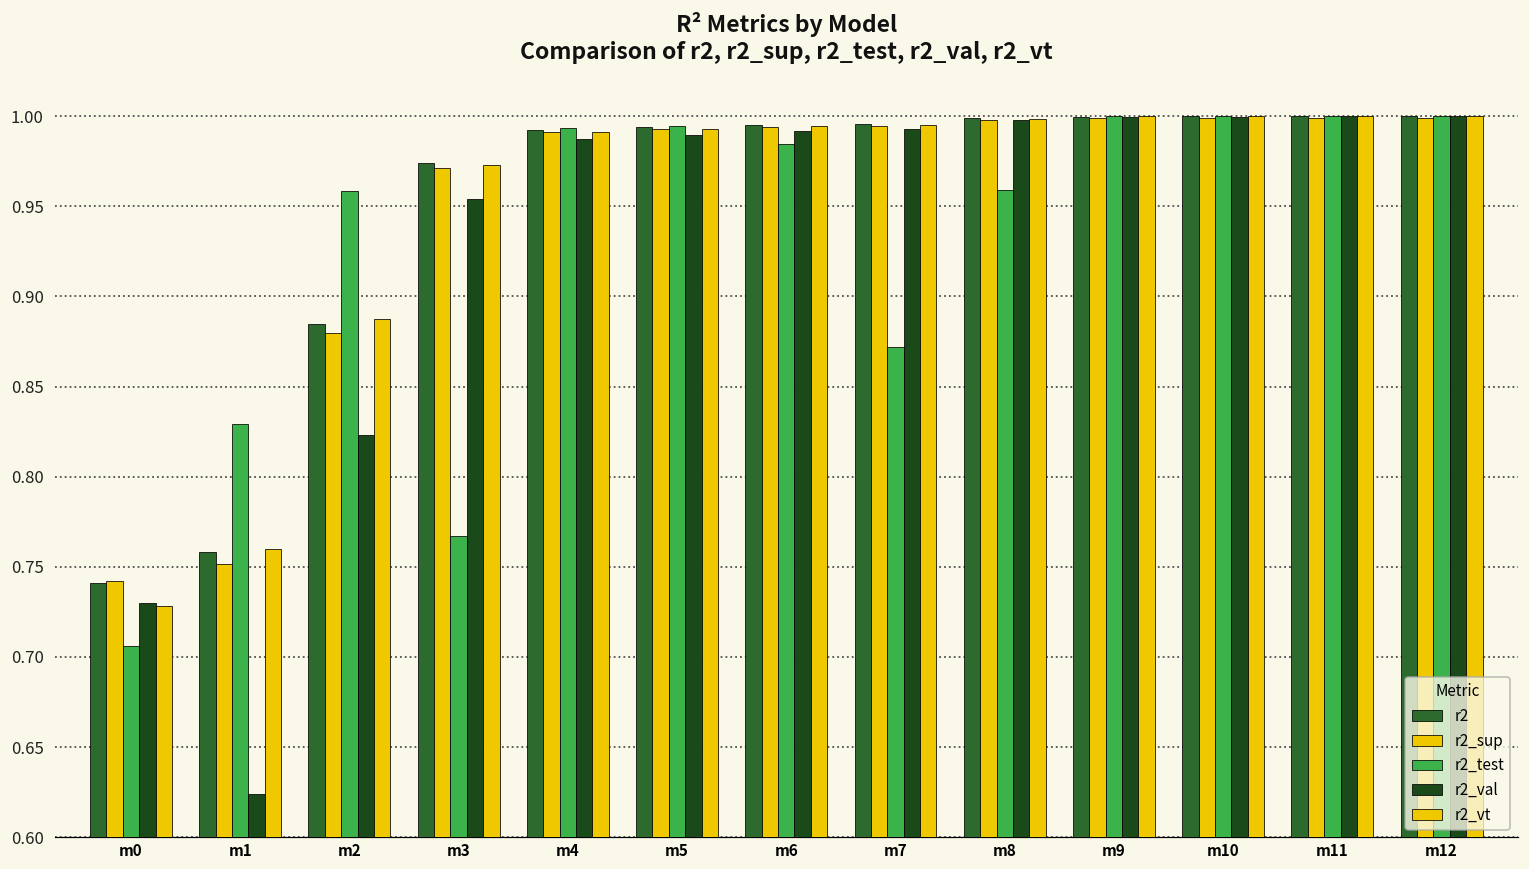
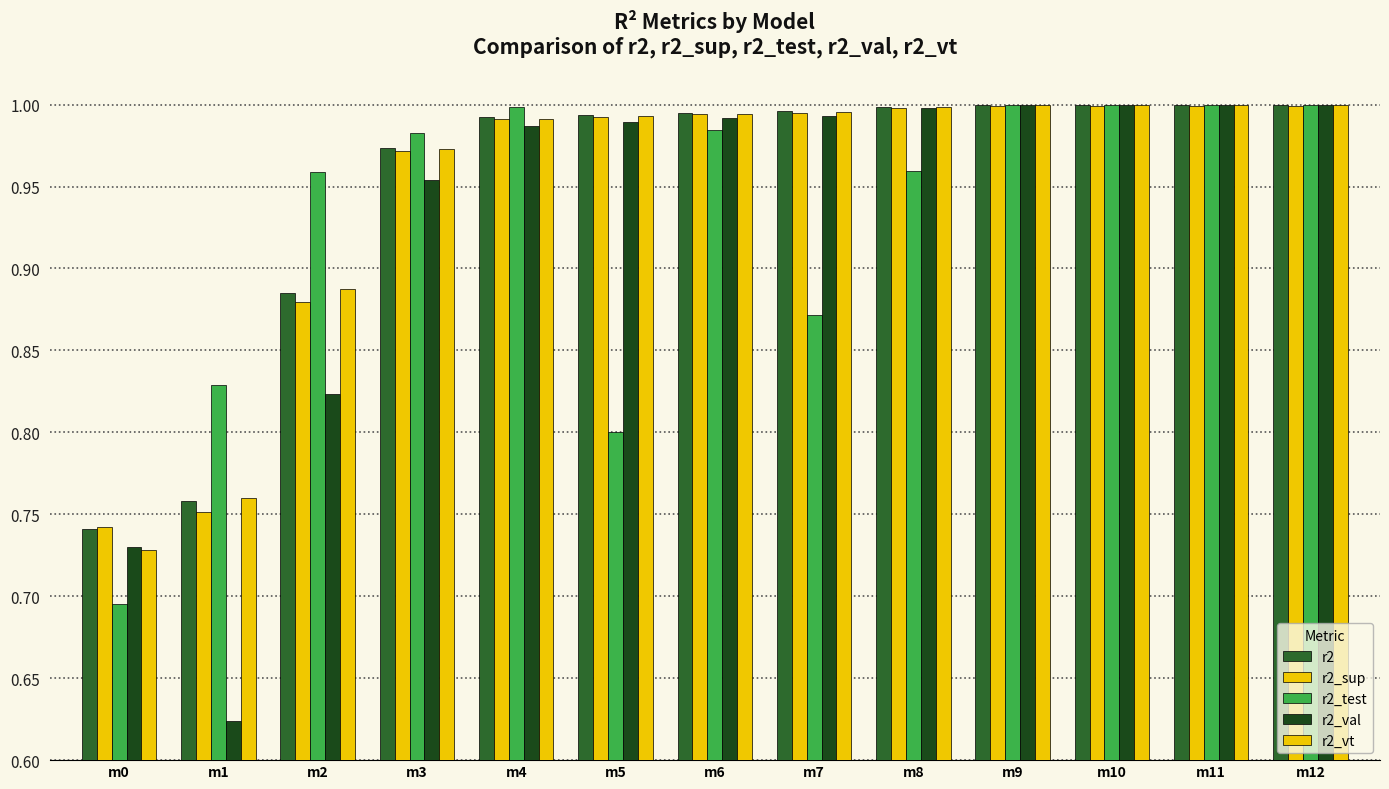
r2_test, m0: 0.706 -> 0.696
r2_test, m3: 0.767 -> 0.982
r2_test, m4: 0.994 -> 0.999
r2_test, m5: 0.995 -> 0.800
